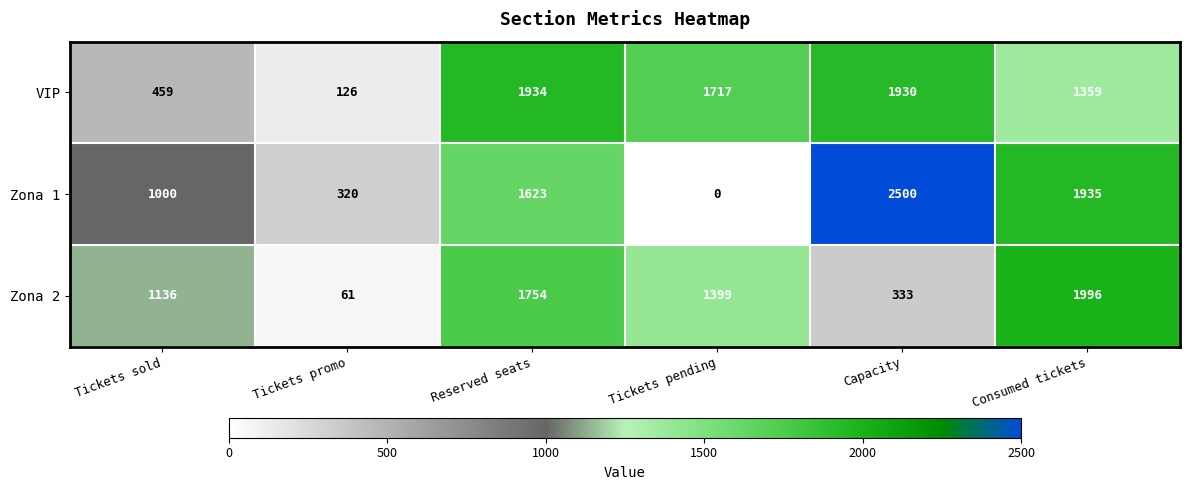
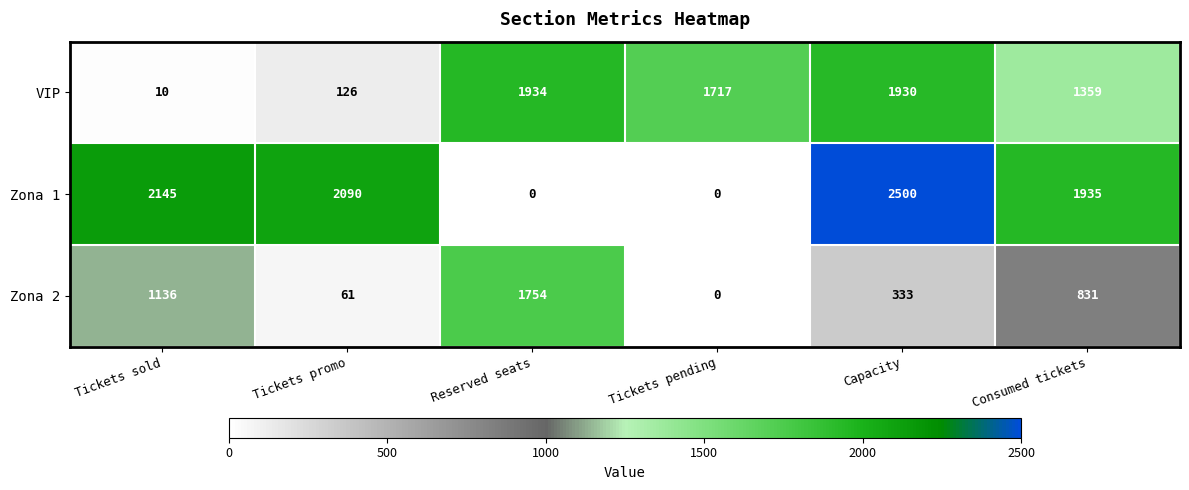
VIP, Tickets sold: 459 -> 10
Zona 1, Tickets sold: 1000 -> 2145
Zona 1, Tickets promo: 320 -> 2090
Zona 1, Reserved seats: 1623 -> 0
Zona 2, Tickets pending: 1399 -> 0
Zona 2, Consumed tickets: 1996 -> 831
